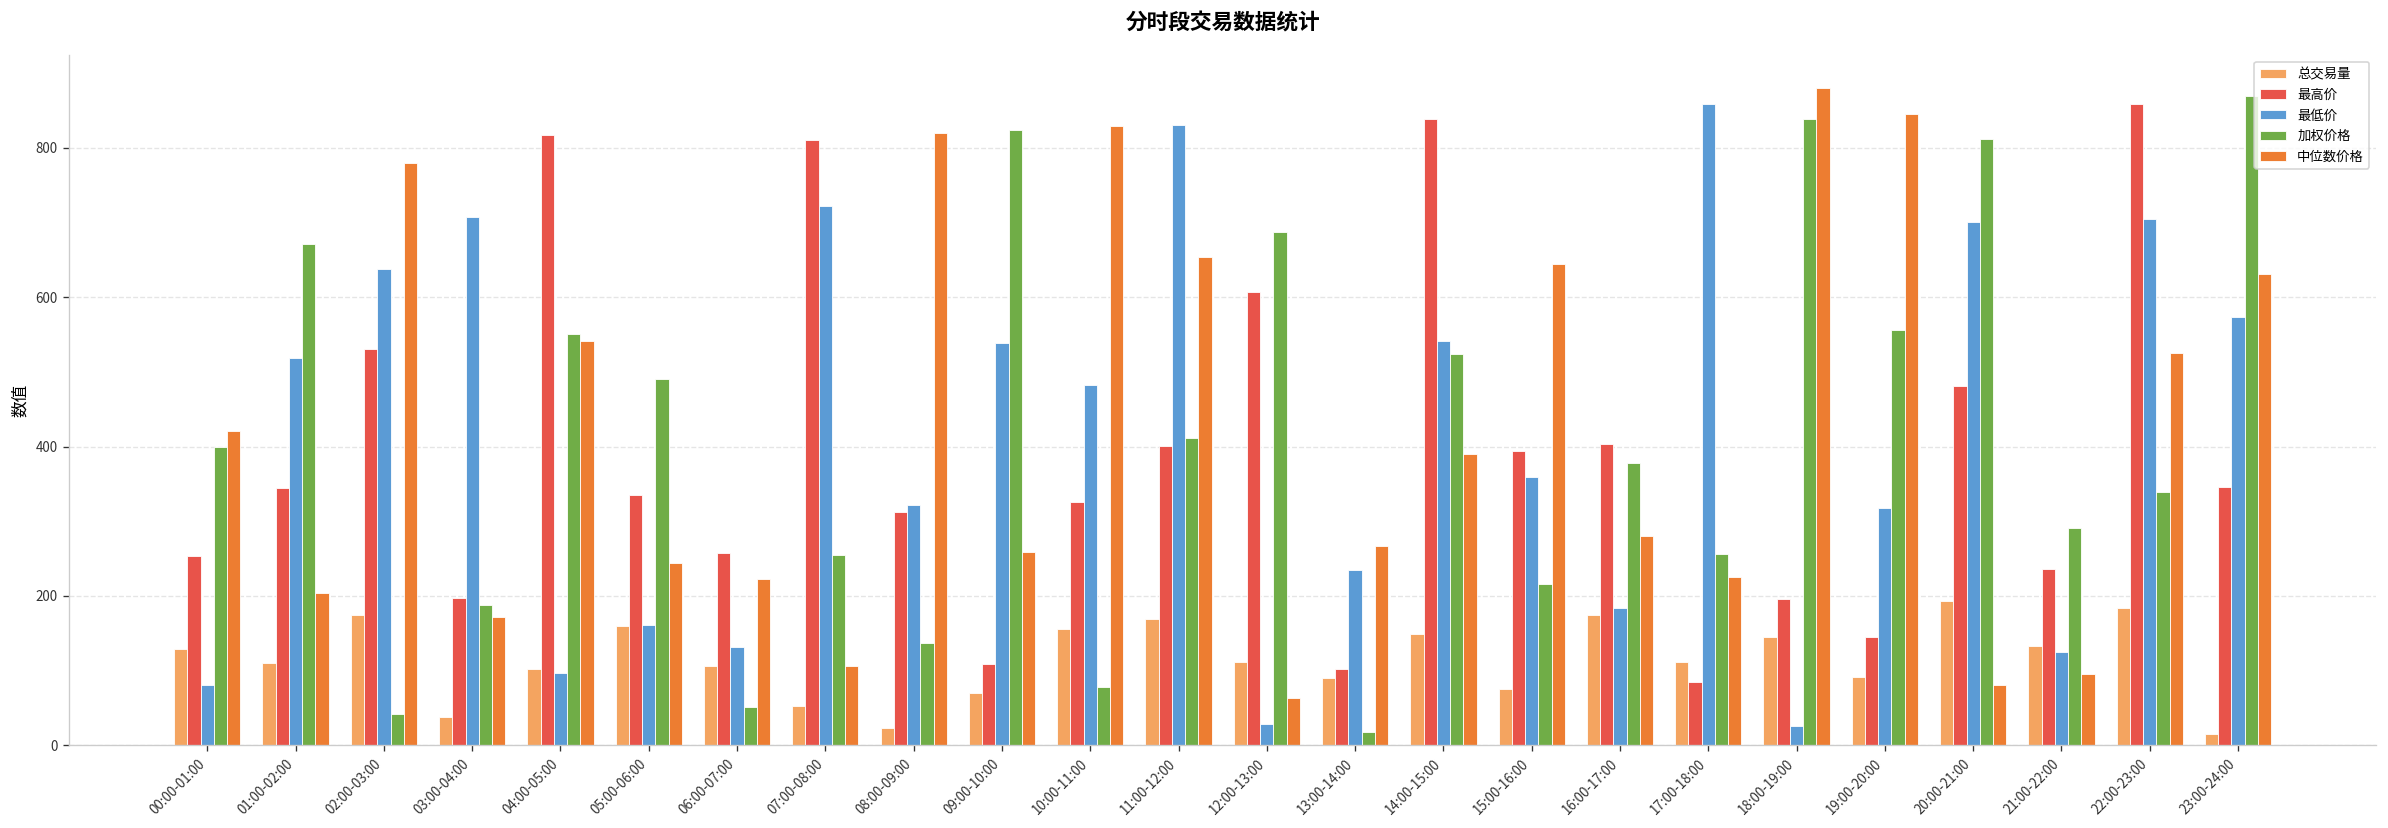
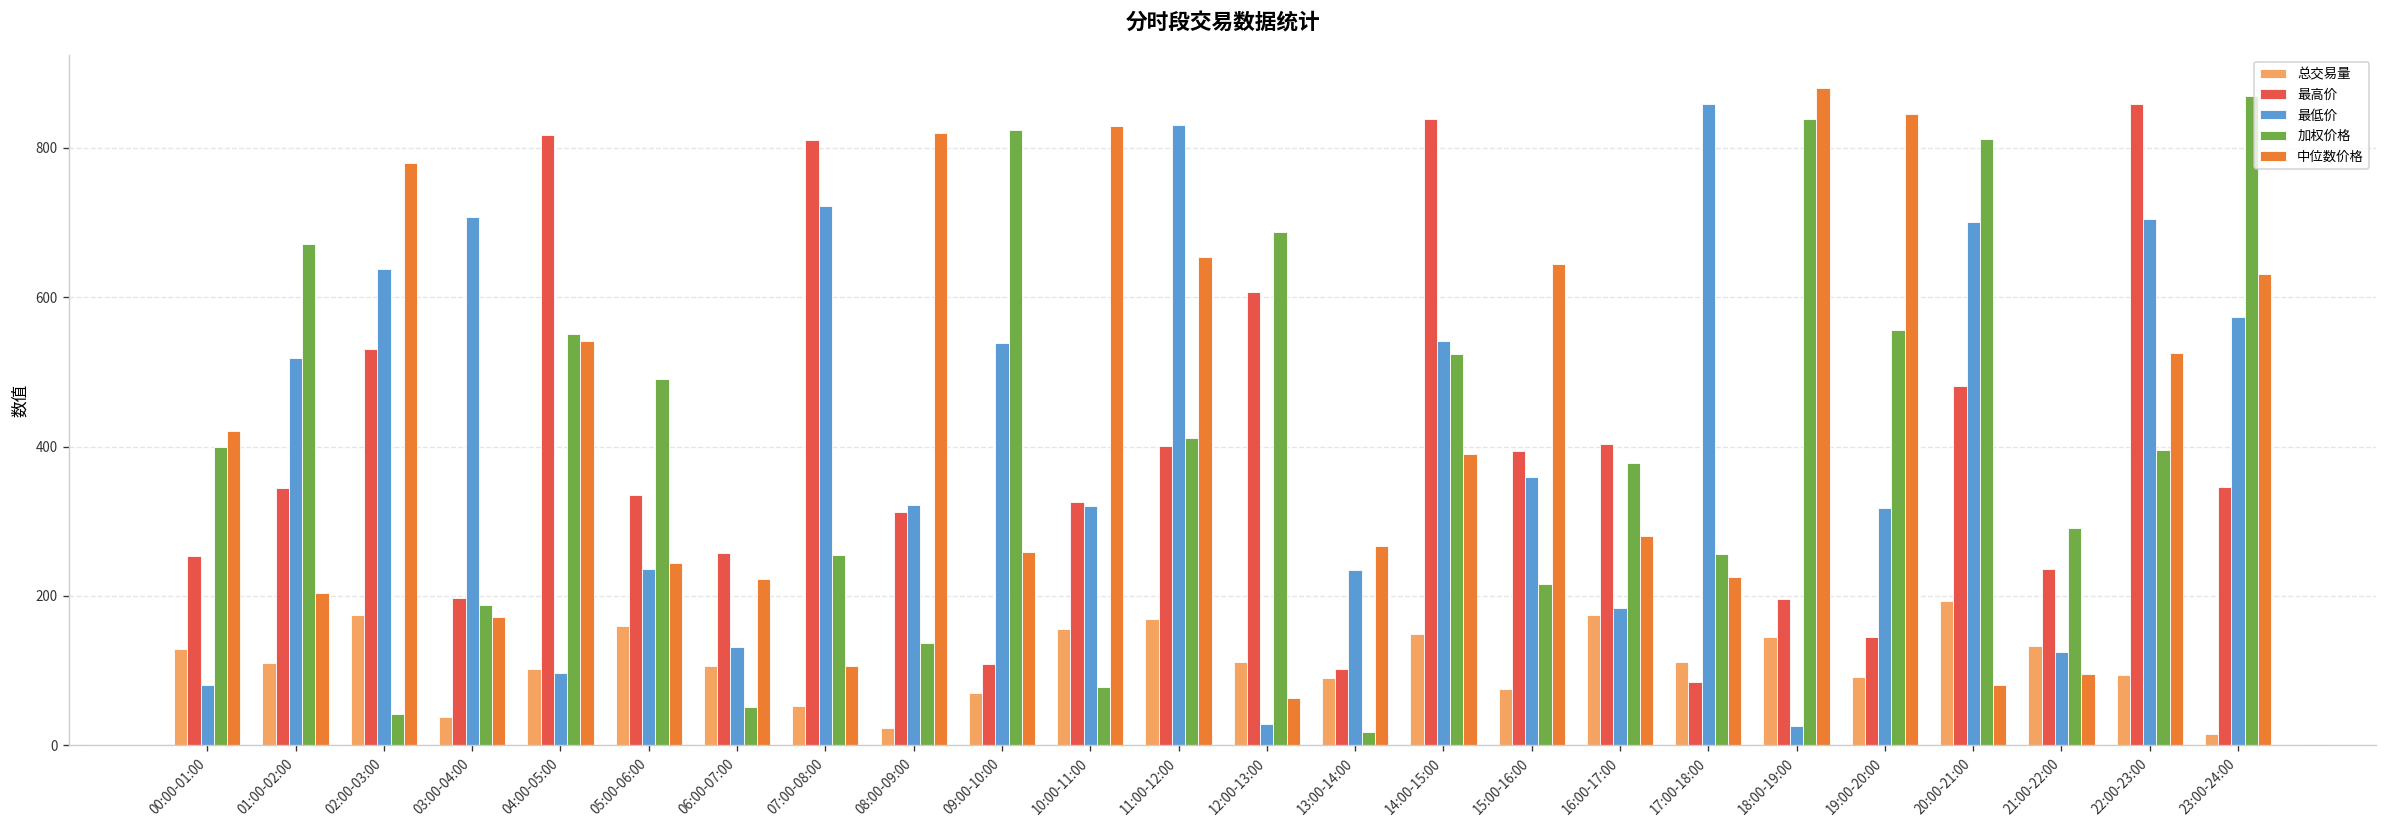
最低价, 05:00-06:00: 160 -> 240
最低价, 10:00-11:00: 480 -> 320
总交易量, 22:00-23:00: 180 -> 90
加权价格, 22:00-23:00: 340 -> 400
